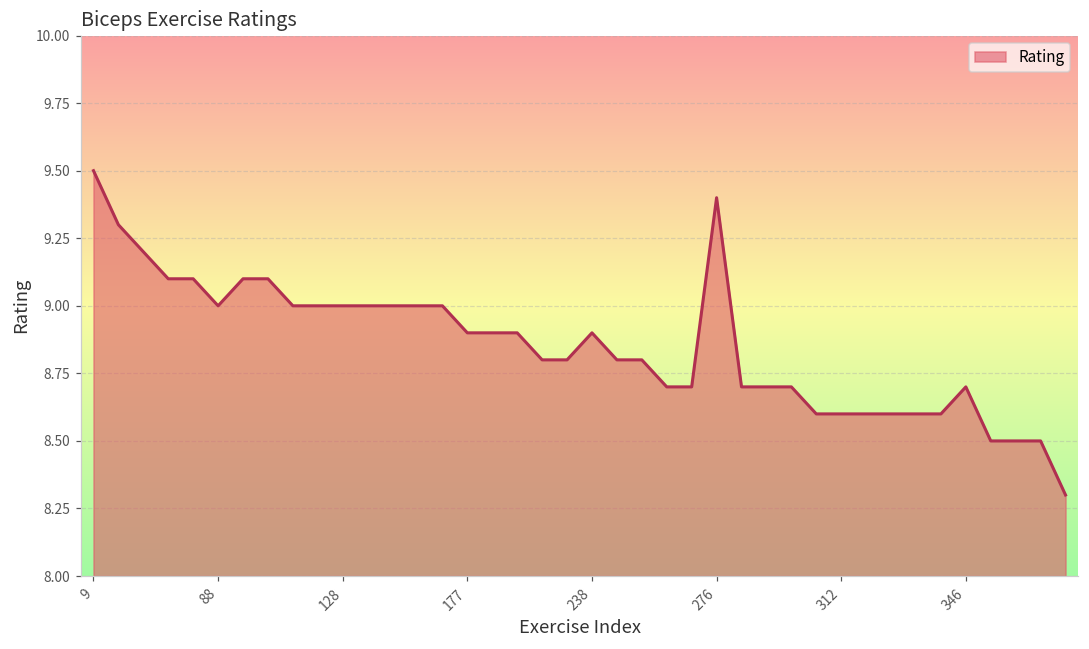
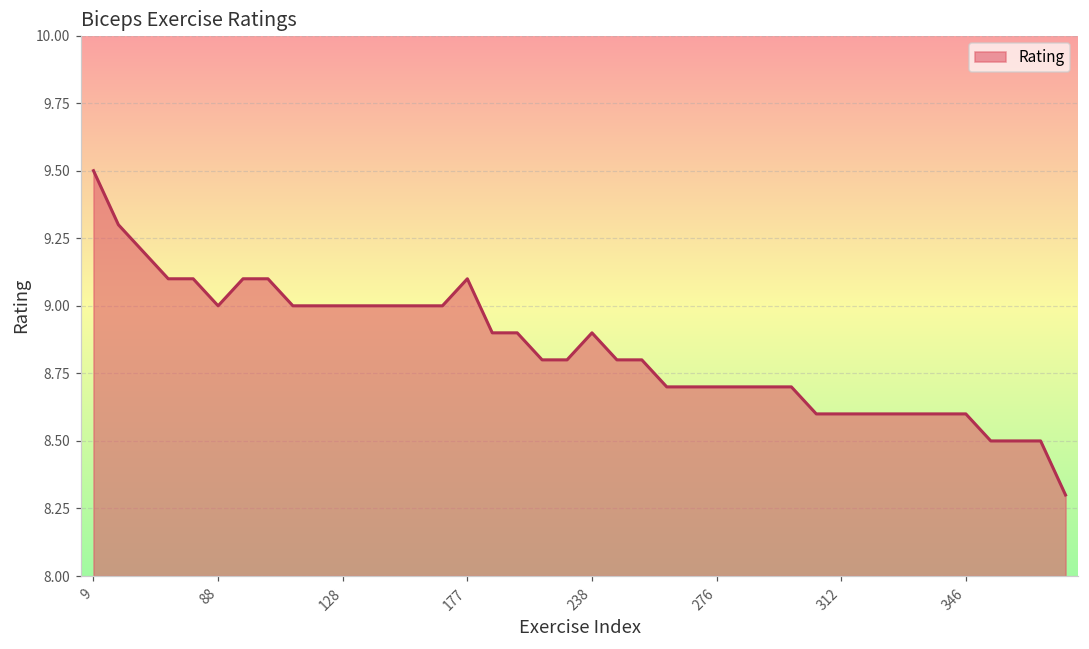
177: 8.9 -> 9.1
276: 9.4 -> 8.7
346: 8.7 -> 8.6
